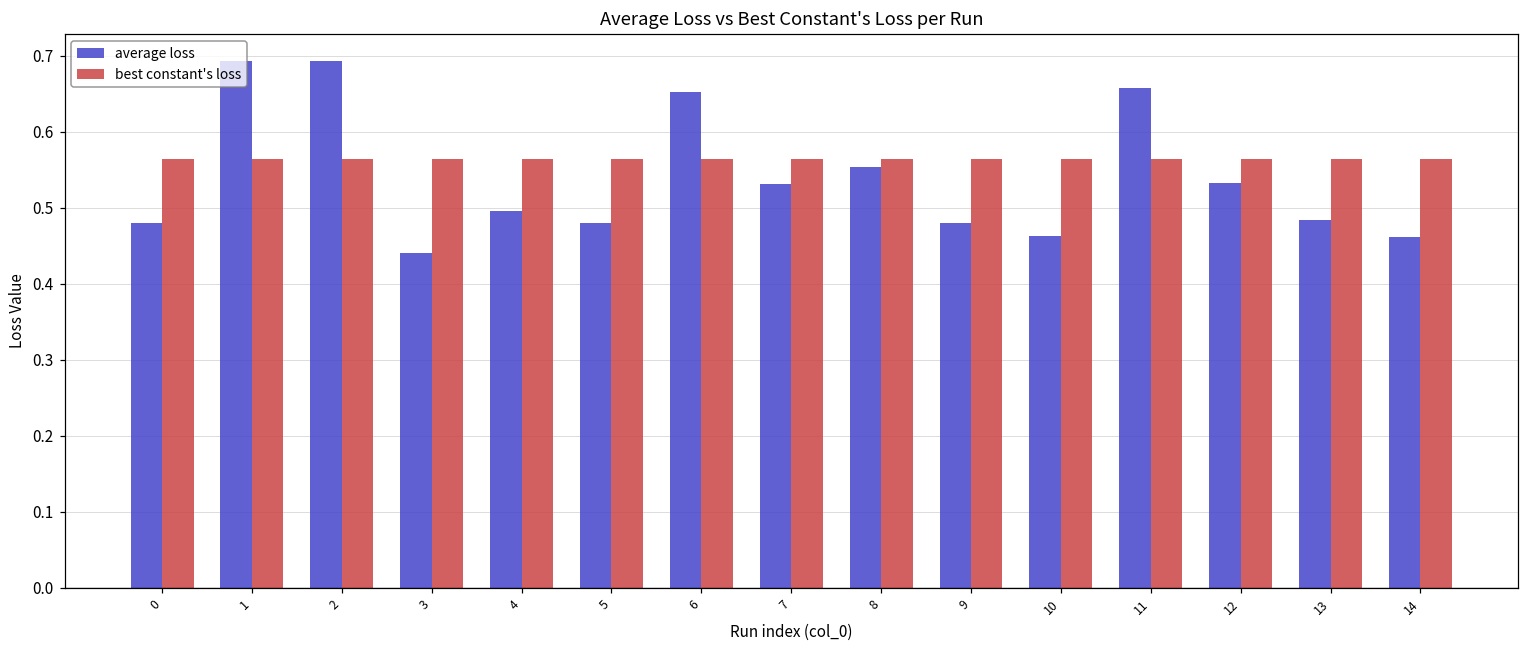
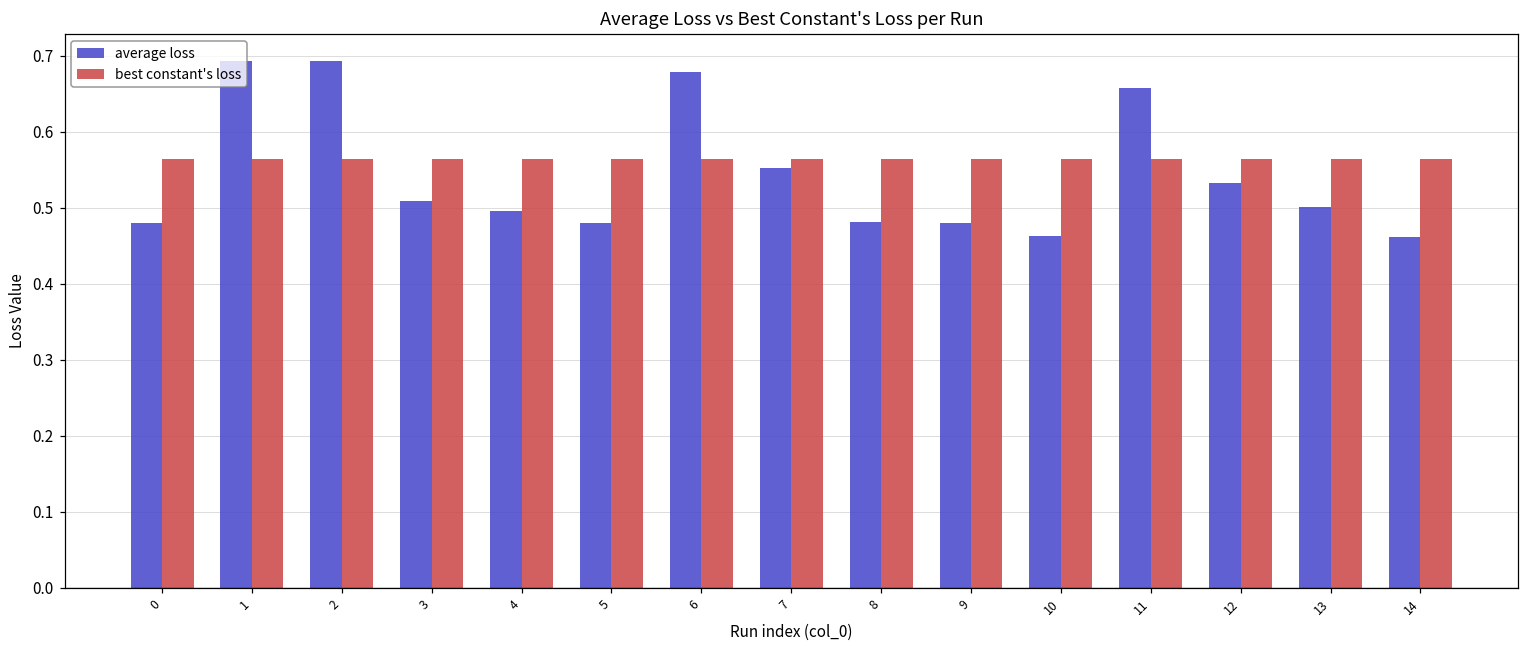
average loss, 3: 0.44 -> 0.51
average loss, 6: 0.65 -> 0.68
average loss, 7: 0.53 -> 0.55
average loss, 8: 0.55 -> 0.48
average loss, 13: 0.48 -> 0.50
